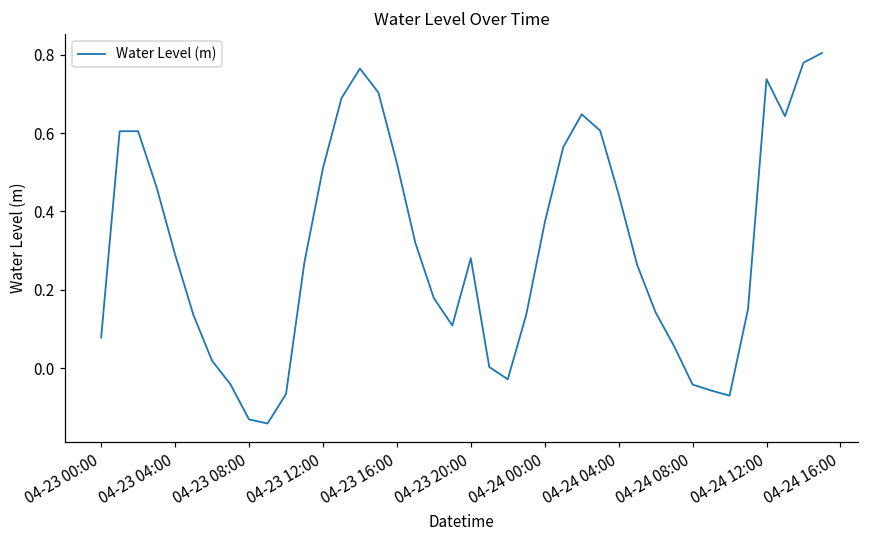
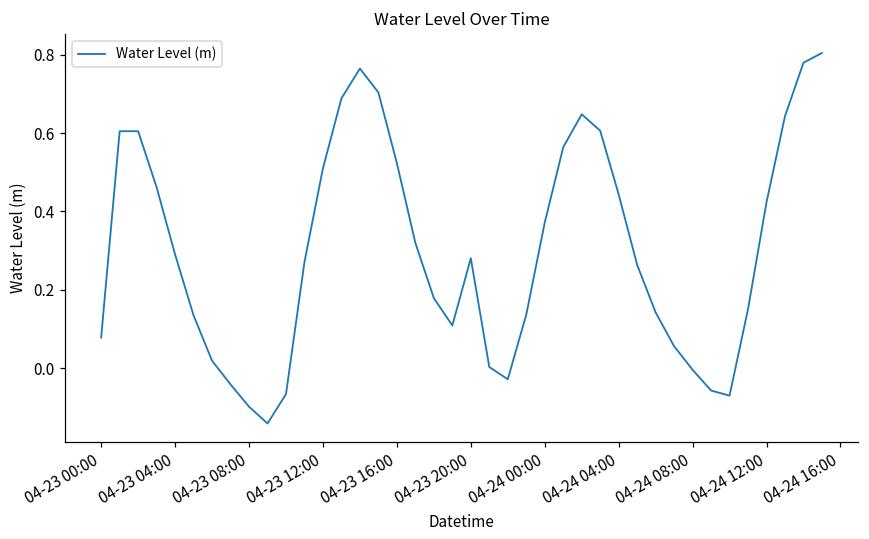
04-23 08:00: -0.13 -> -0.10
04-24 08:00: -0.04 -> 0.00
04-24 12:00: 0.74 -> 0.42
